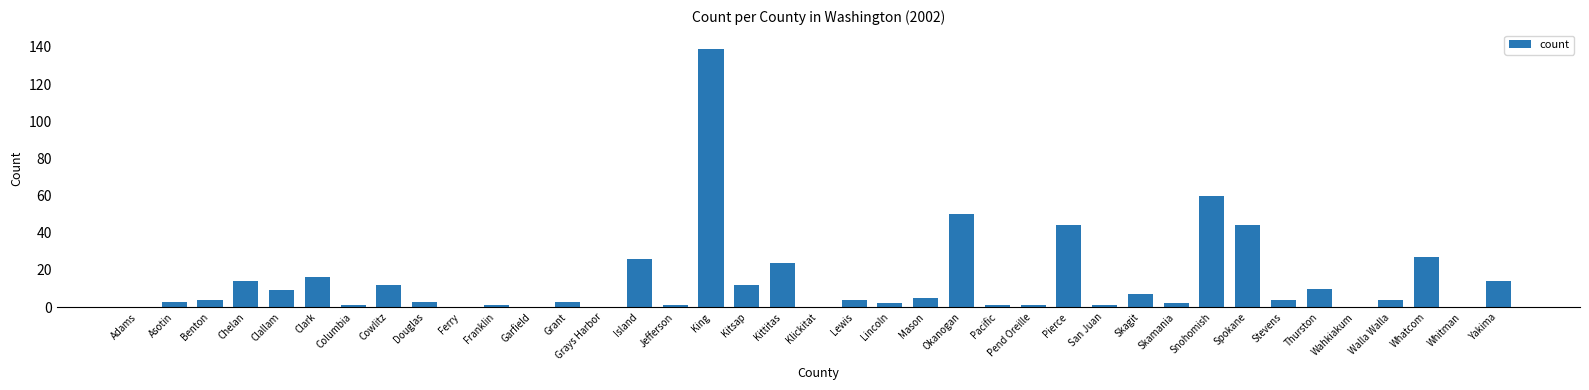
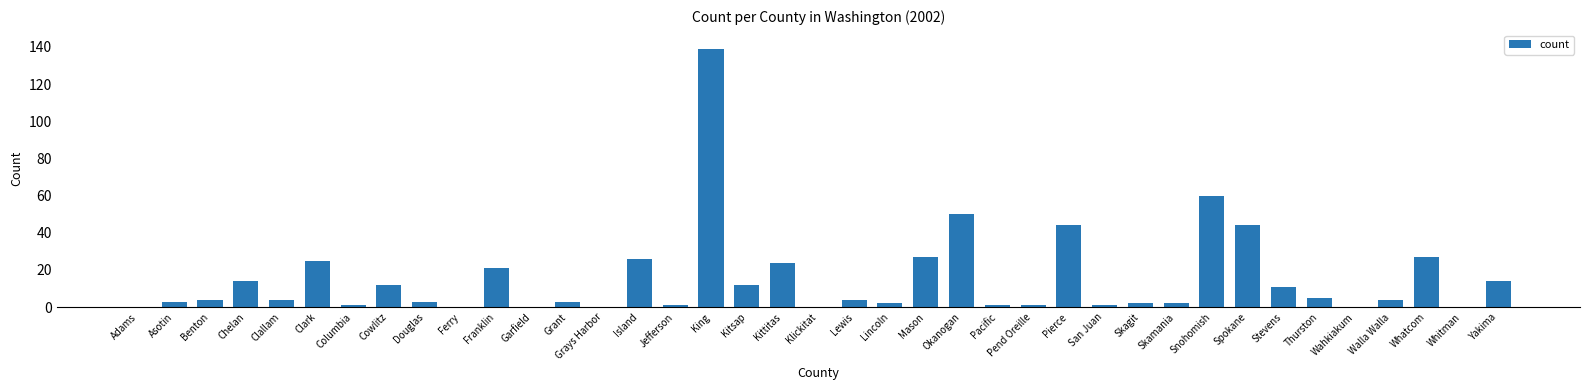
Clallam: 9 -> 4
Clark: 16 -> 25
Franklin: 1 -> 21
Mason: 5 -> 27
Skagit: 7 -> 2
Stevens: 4 -> 11
Thurston: 10 -> 5
